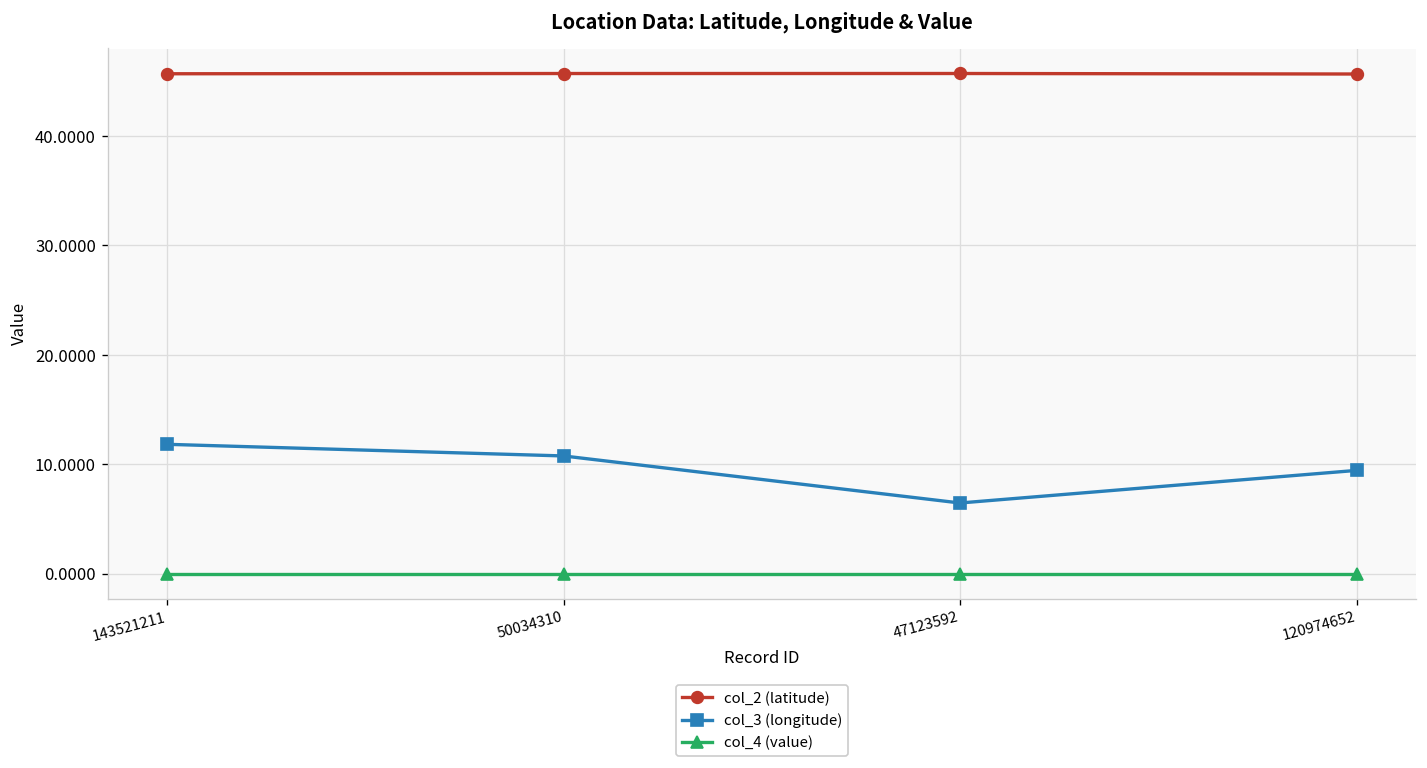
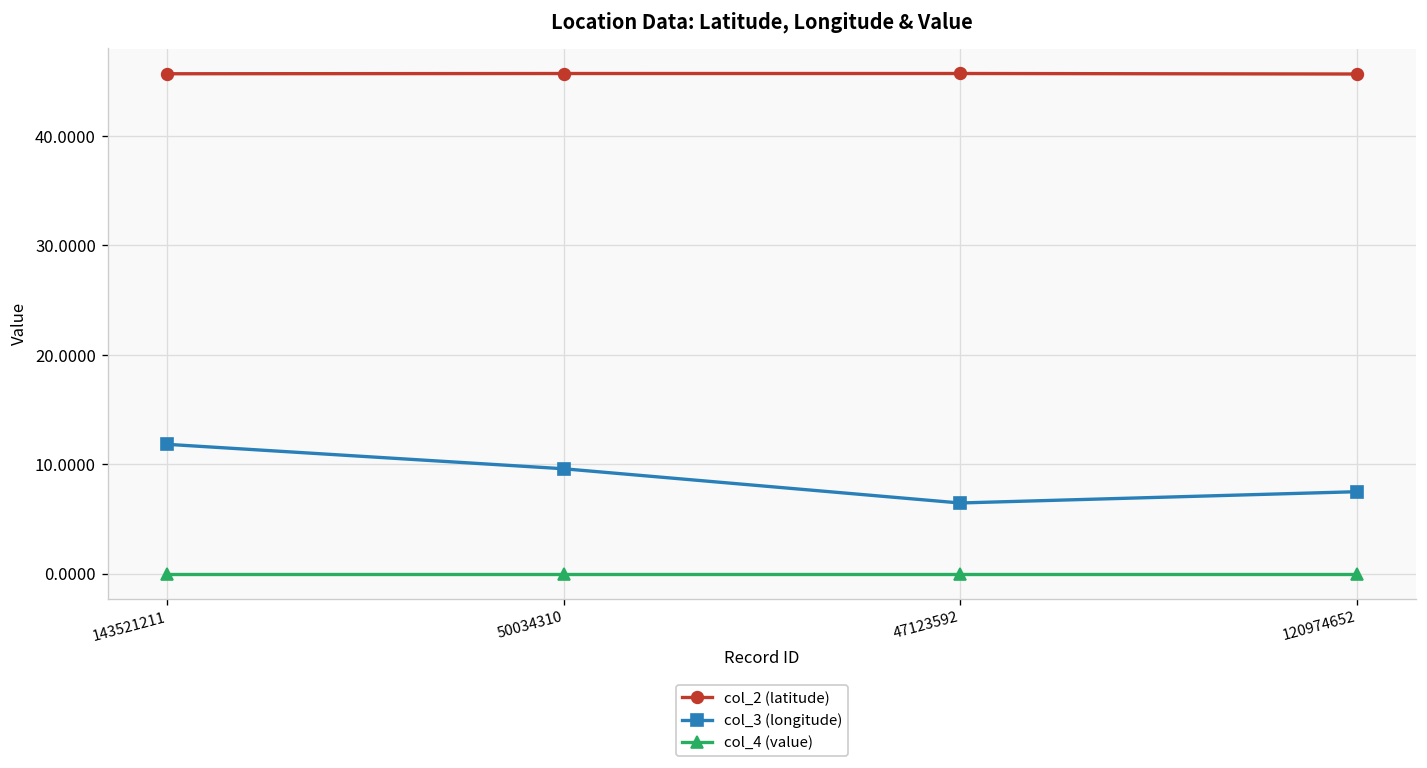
col_3 (longitude), 50034310: 11 -> 10
col_3 (longitude), 120974652: 9 -> 7
